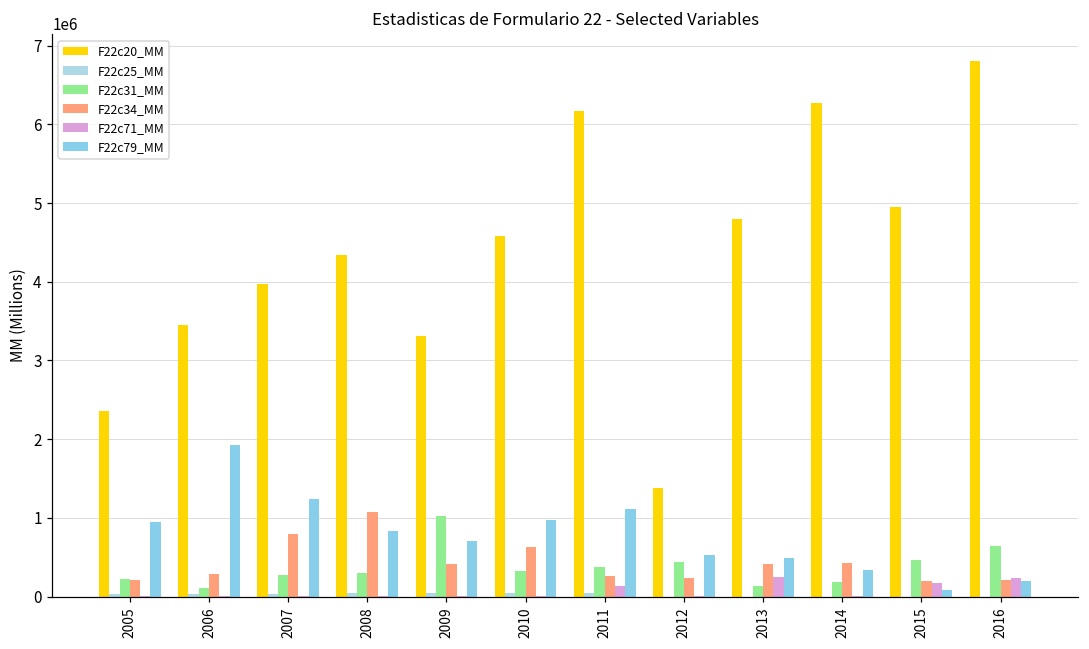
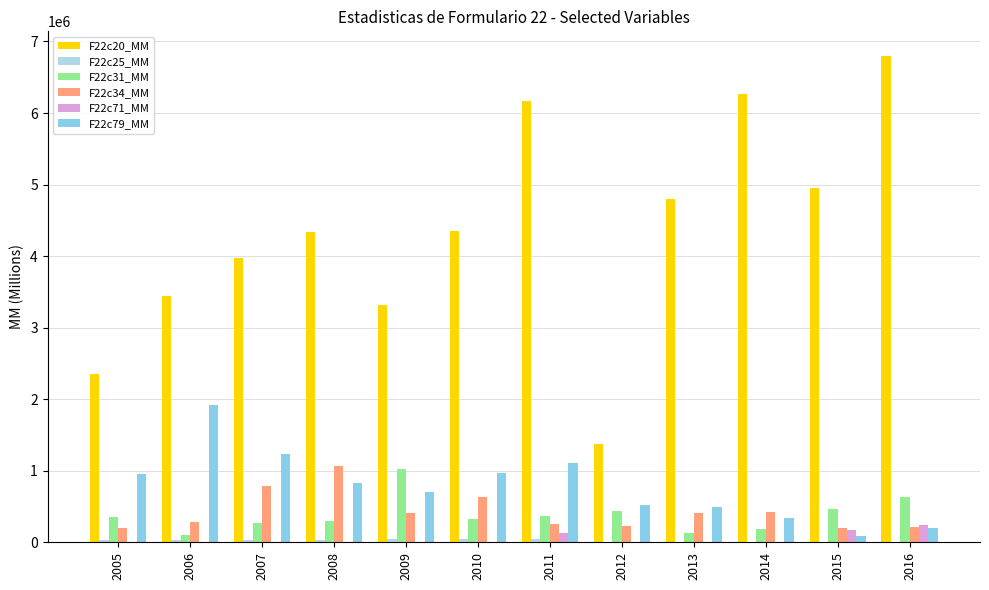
F22c31_MM, 2005: 200000 -> 300000
F22c20_MM, 2010: 4600000 -> 4400000
F22c71_MM, 2013: 200000 -> 0
